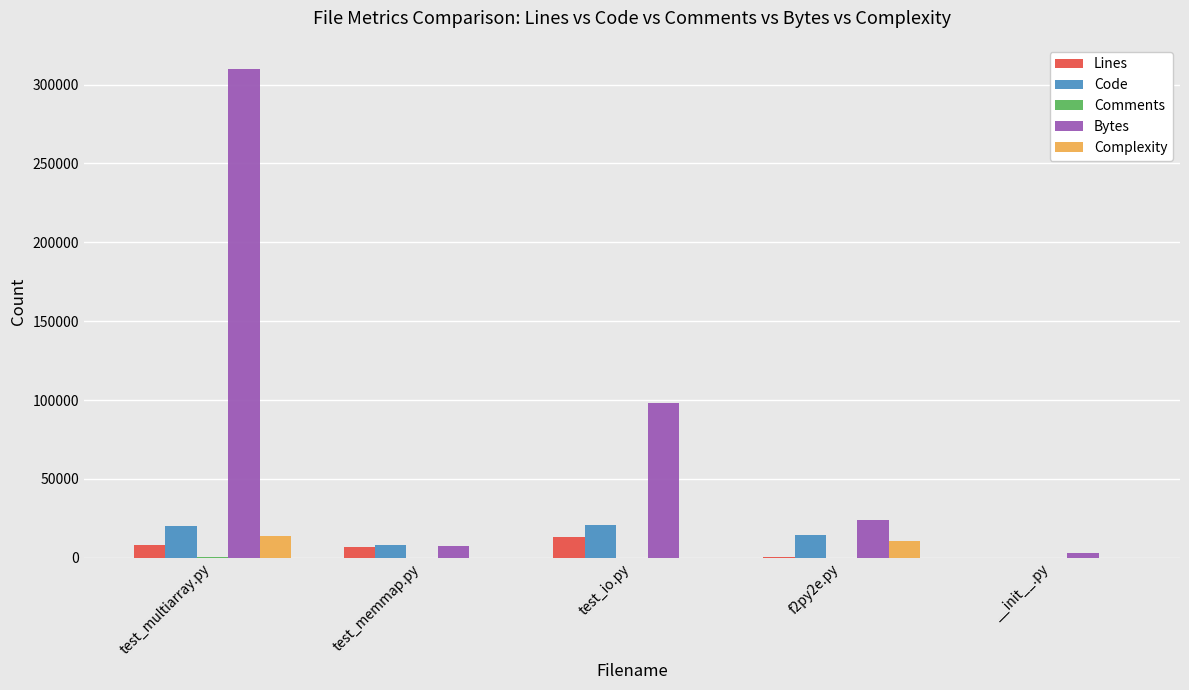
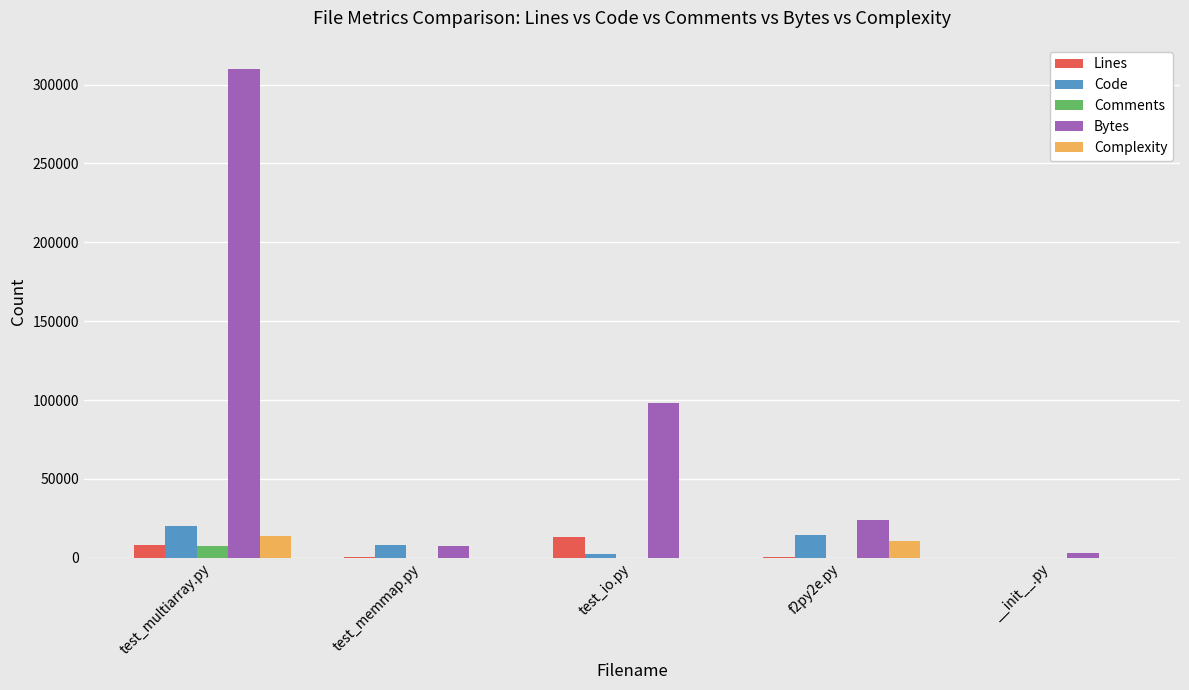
Comments, test_multiarray.py: 1000 -> 8000
Lines, test_memmap.py: 7000 -> 0
Code, test_io.py: 21000 -> 3000
